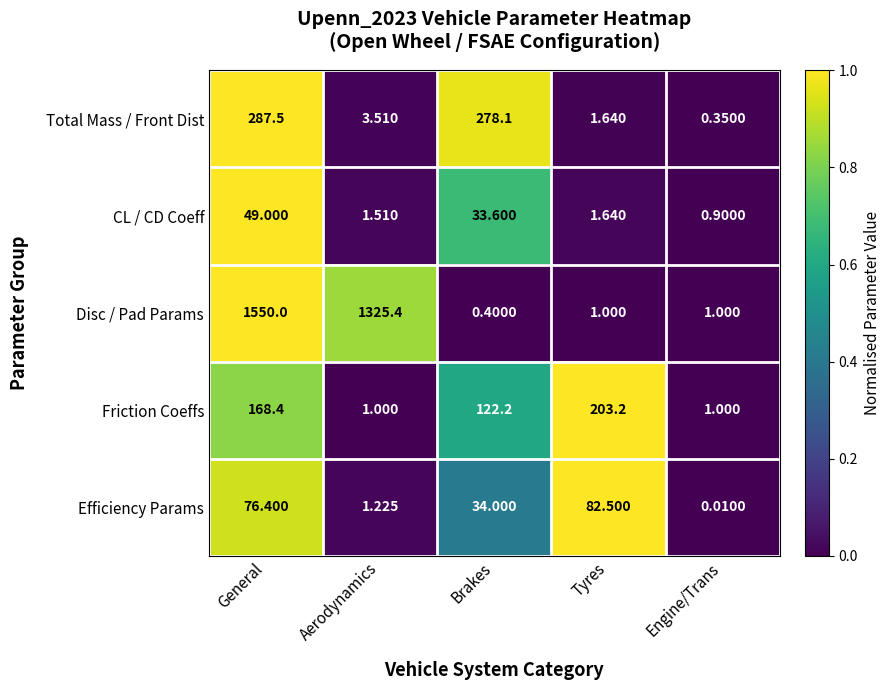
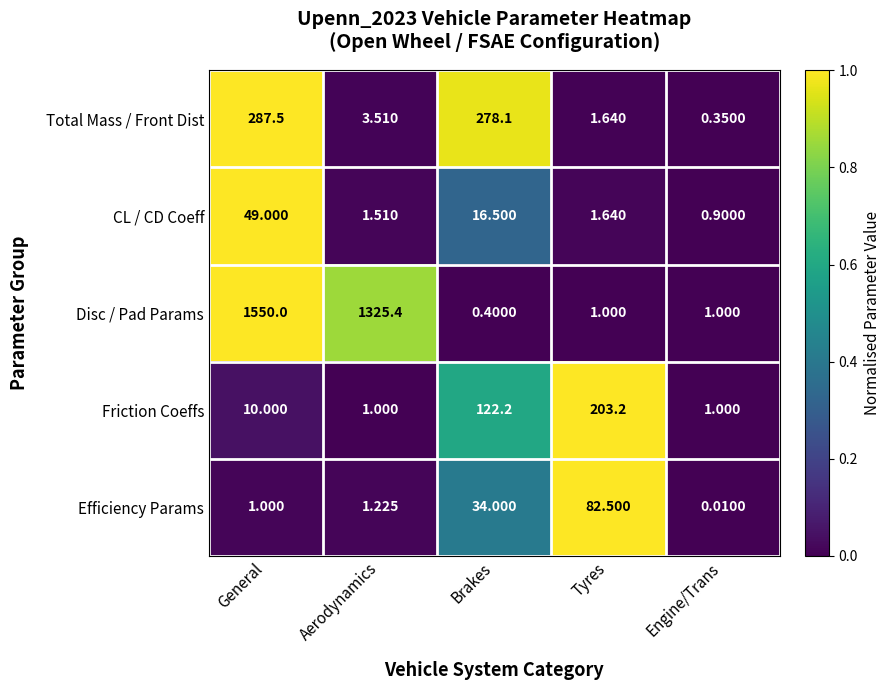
CL / CD Coeff, Brakes: 33.600 -> 16.500
Friction Coeffs, General: 168.4 -> 10.000
Efficiency Params, General: 76.400 -> 1.000
